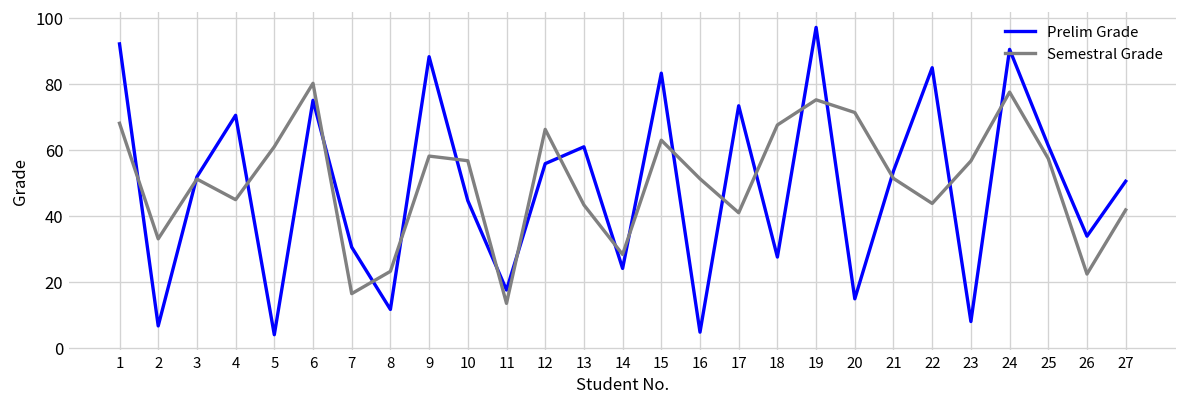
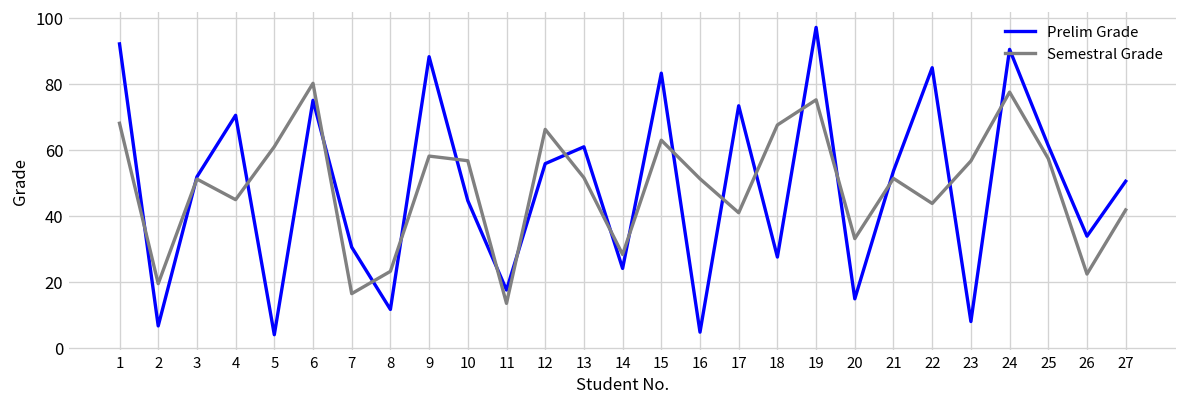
Semestral Grade, 2: 33 -> 19
Semestral Grade, 13: 43 -> 52
Semestral Grade, 20: 71 -> 33
